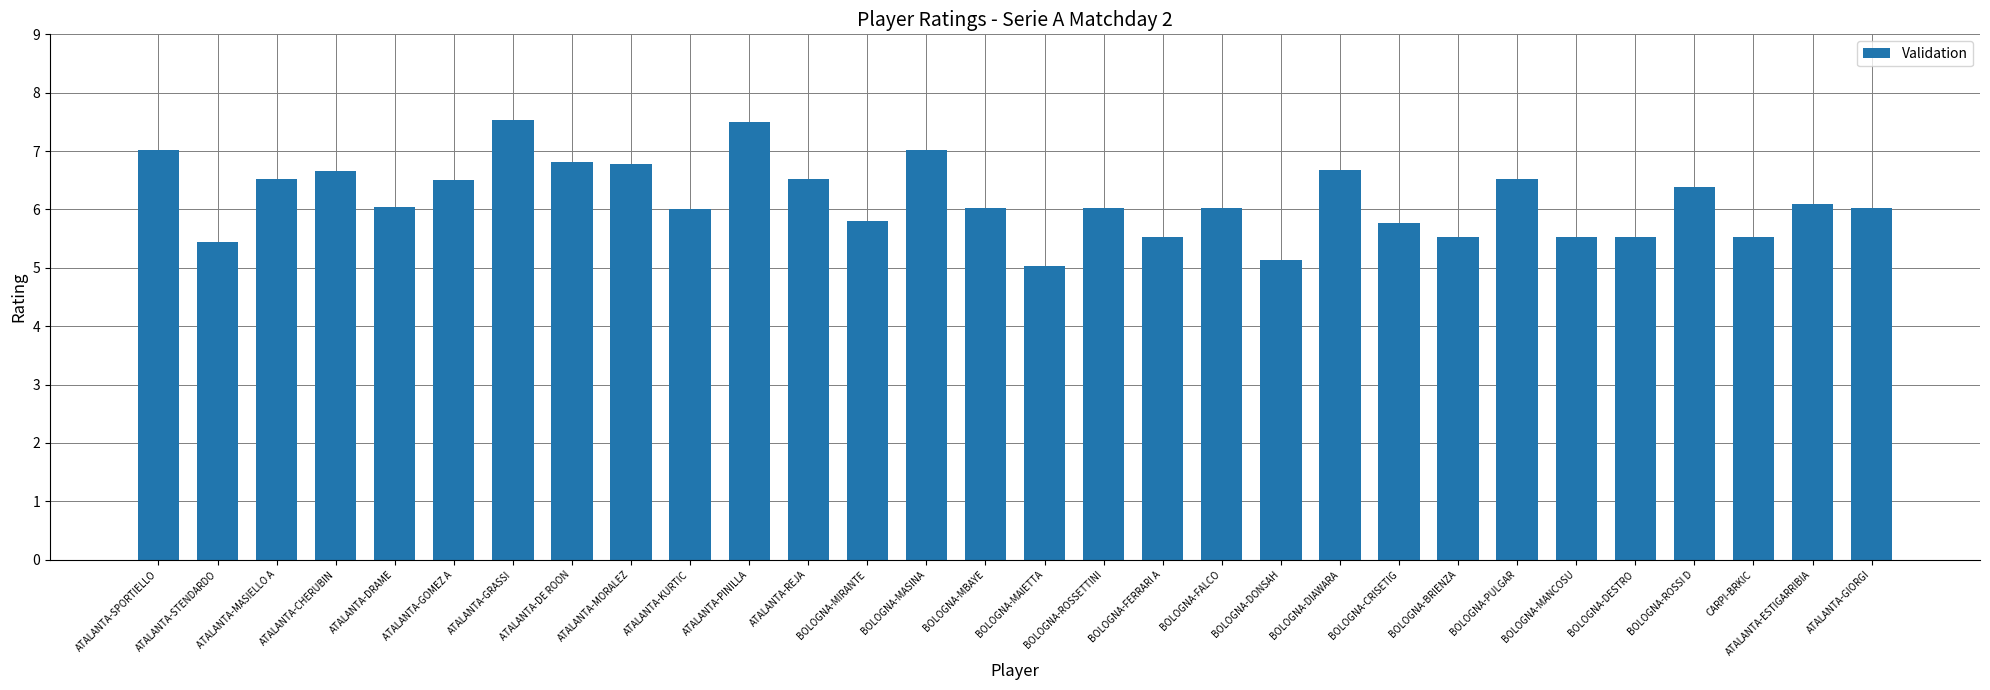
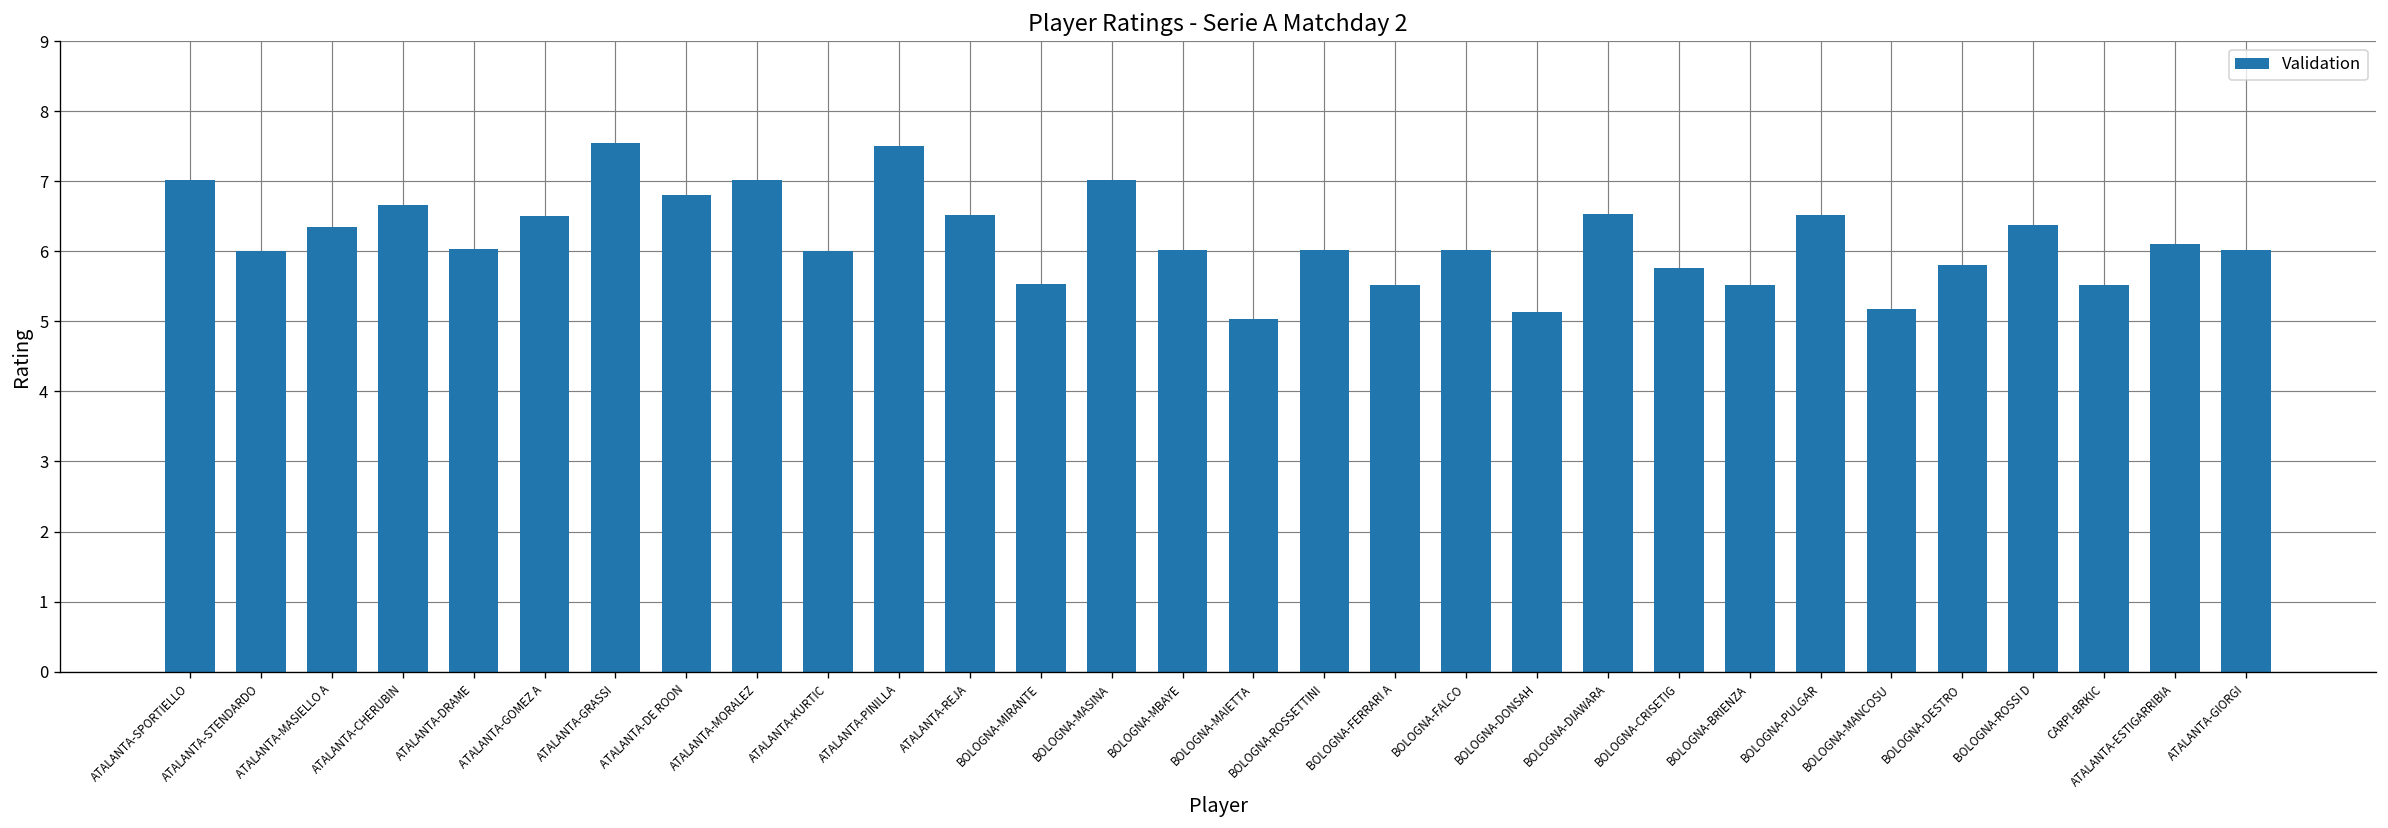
ATALANTA-STENDARDO: 5.4 -> 6.0
ATALANTA-MASIELLO A: 6.5 -> 6.4
ATALANTA-MORALEZ: 6.8 -> 7.0
BOLOGNA-MIRANTE: 5.8 -> 5.5
BOLOGNA-DIAWARA: 6.7 -> 6.5
BOLOGNA-MANCOSU: 5.5 -> 5.2
BOLOGNA-DESTRO: 5.5 -> 5.8
